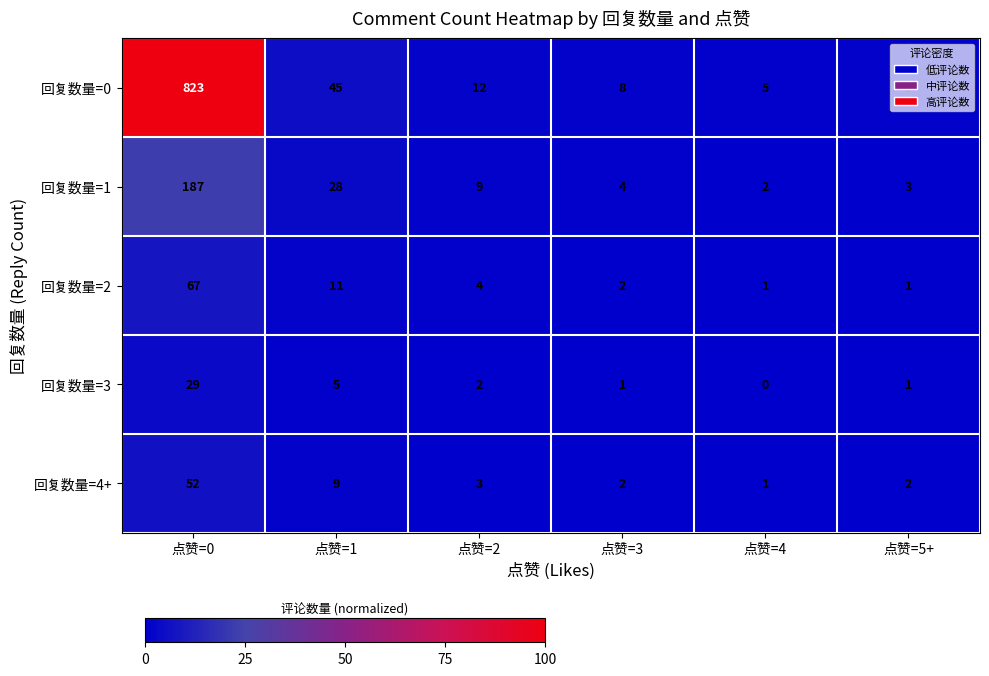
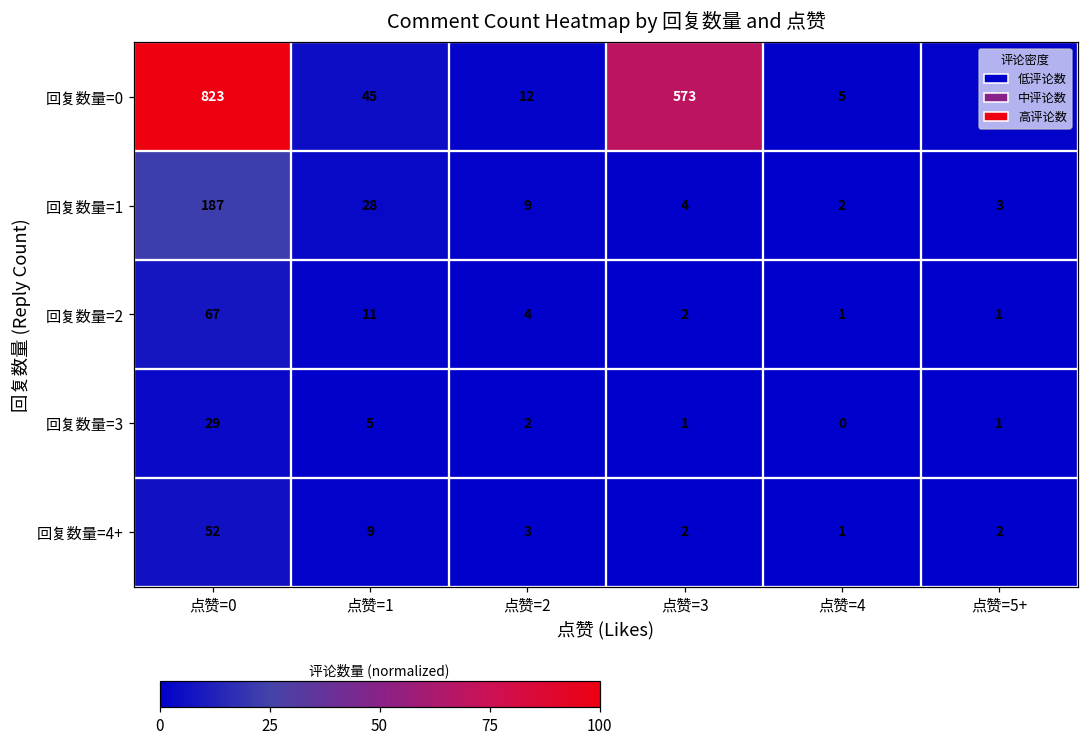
回复数量=0, 点赞=3: 8 -> 573
